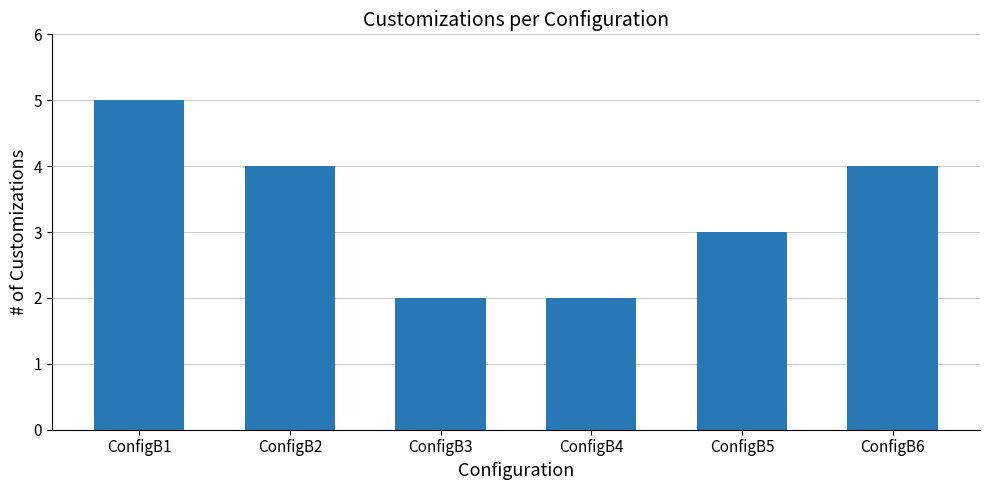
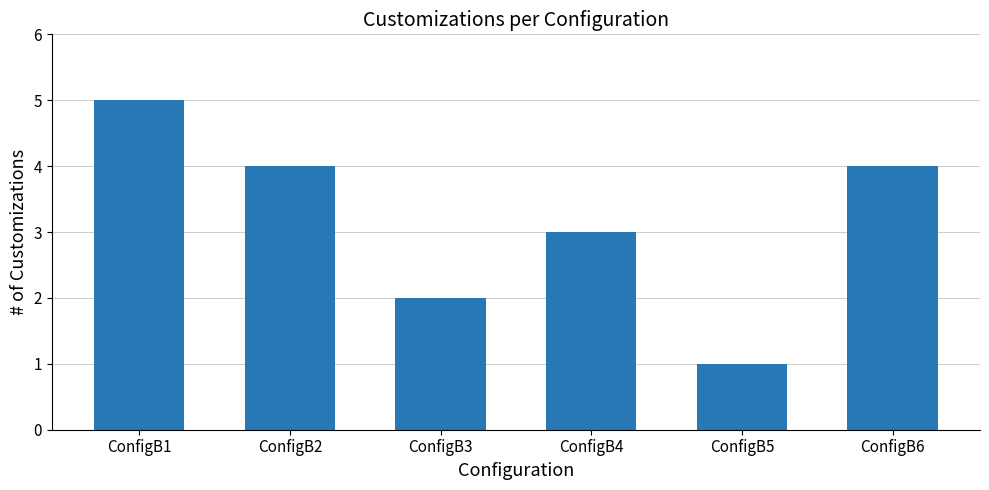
ConfigB4: 2 -> 3
ConfigB5: 3 -> 1
